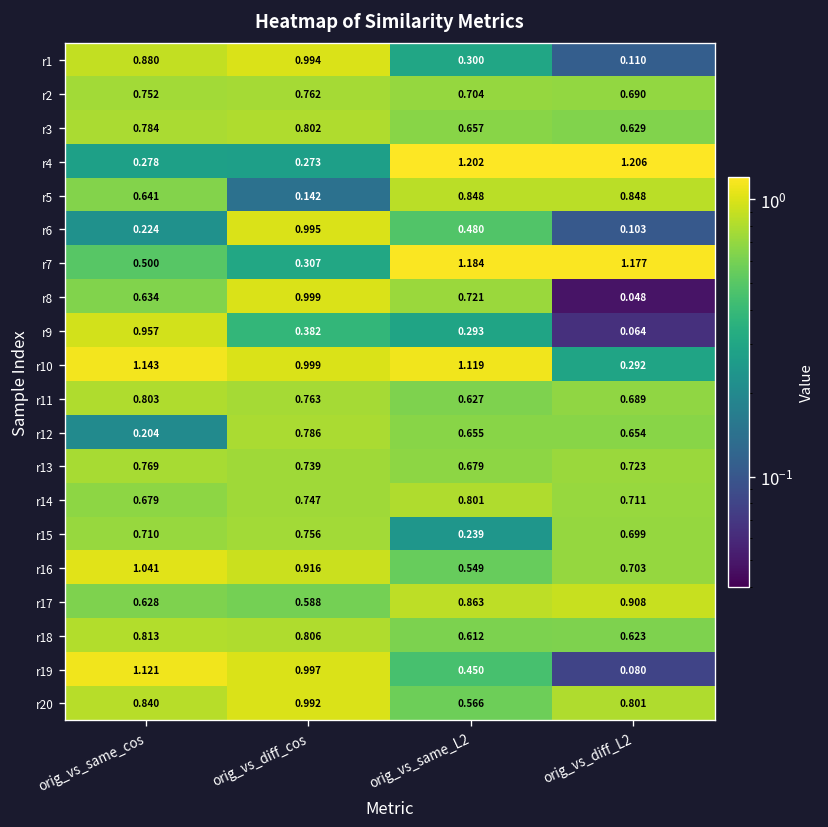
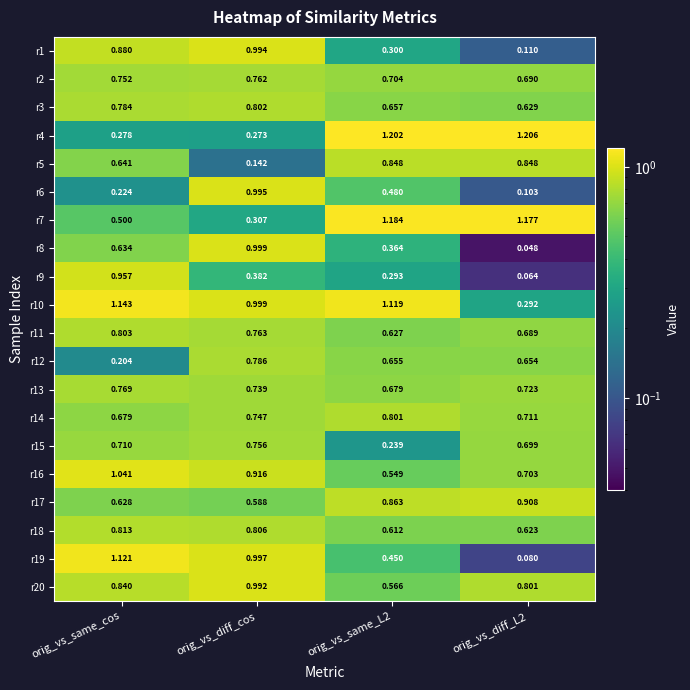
r8, orig_vs_same_L2: 0.721 -> 0.364
